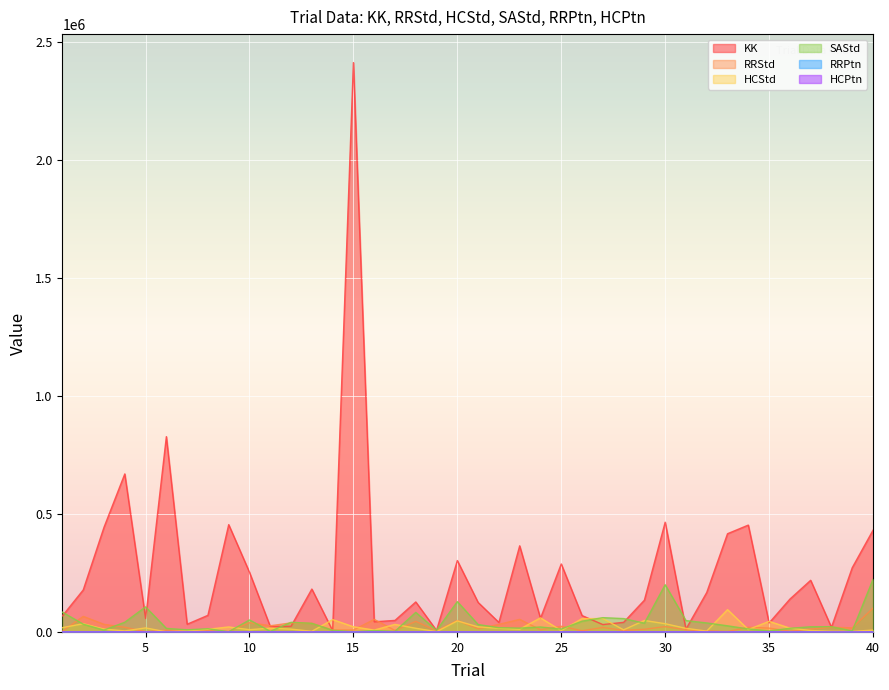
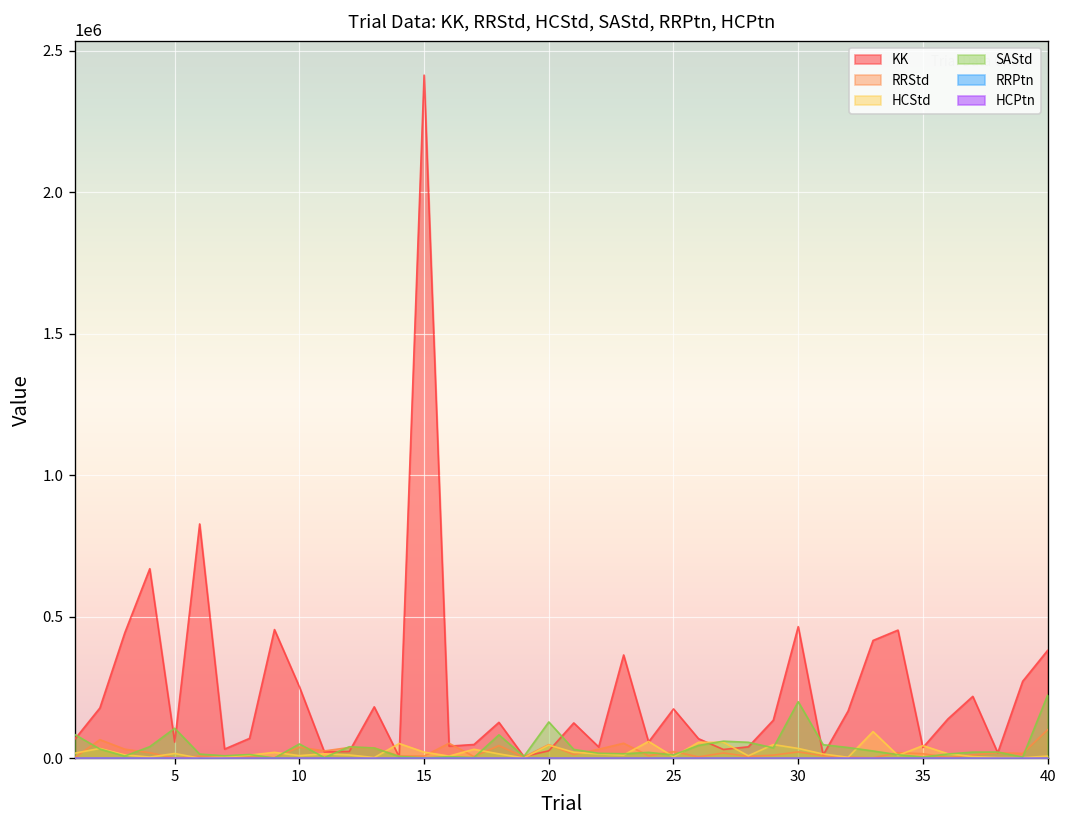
KK, 20: 300000 -> 30000
KK, 25: 290000 -> 170000
KK, 40: 430000 -> 380000
